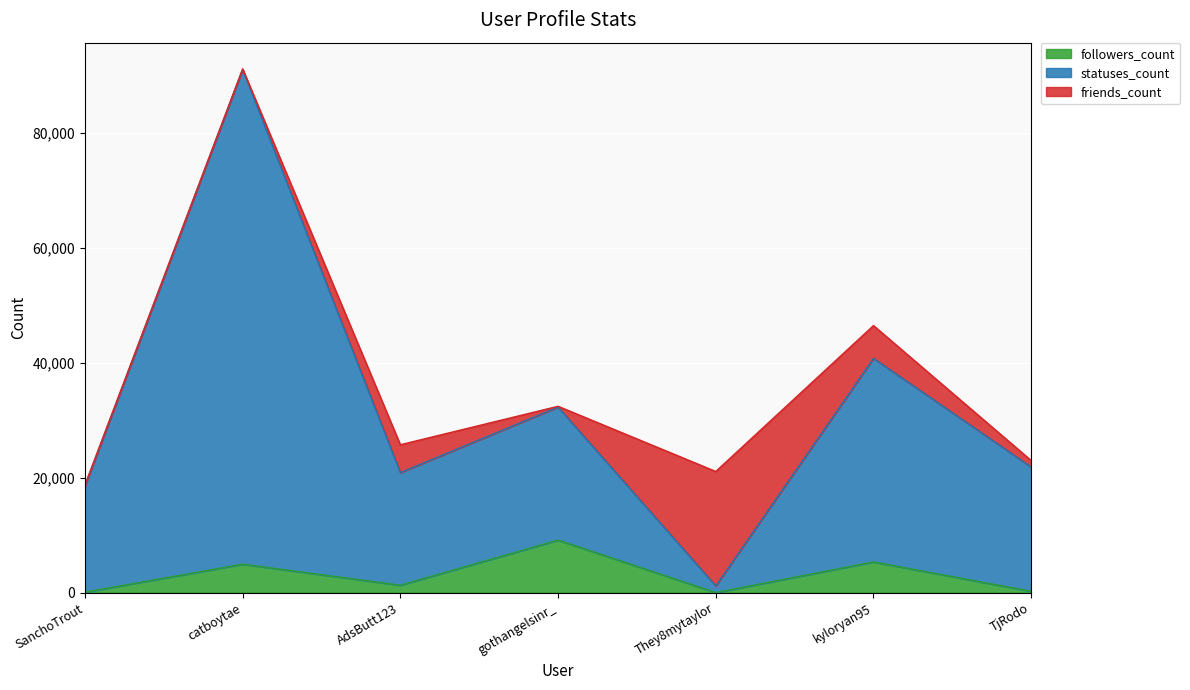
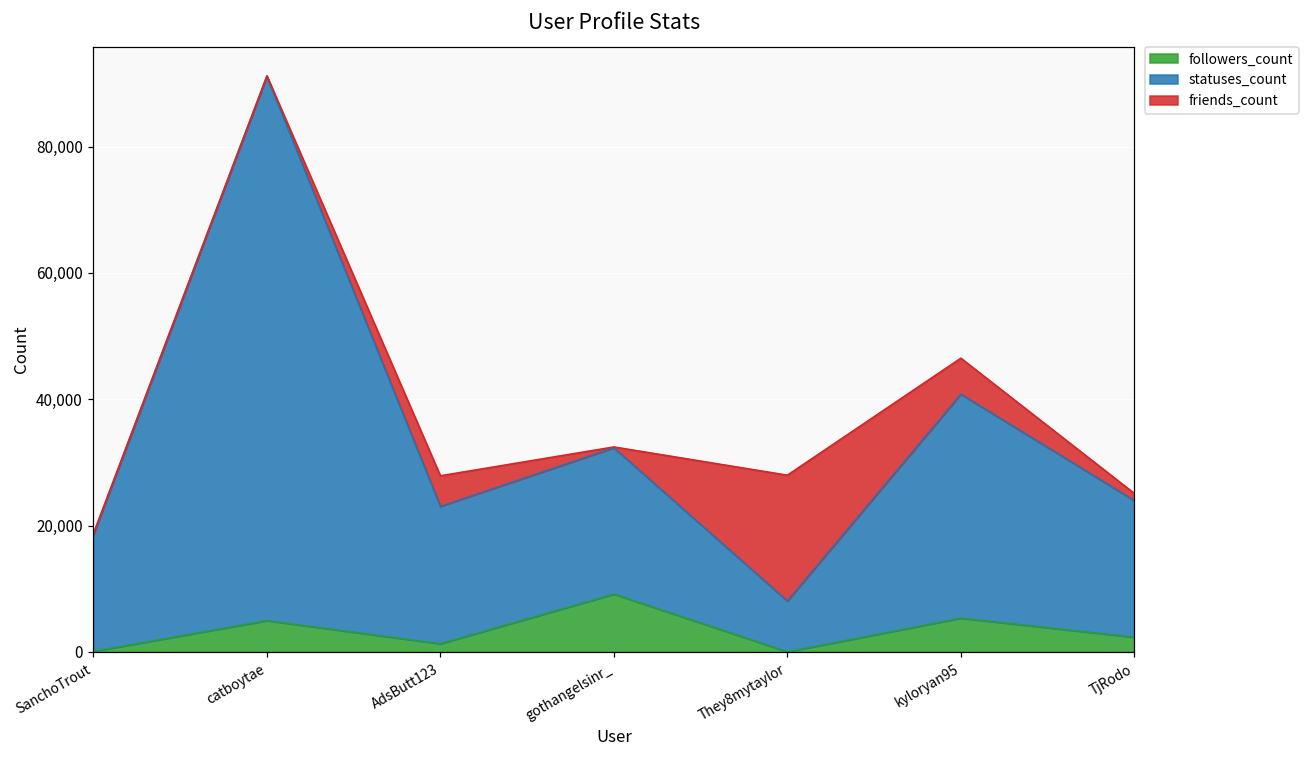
statuses_count, AdsButt123: 20,000 -> 22,000
statuses_count, They8mytaylor: 1,000 -> 8,000
followers_count, TjRodo: 0 -> 2,000
